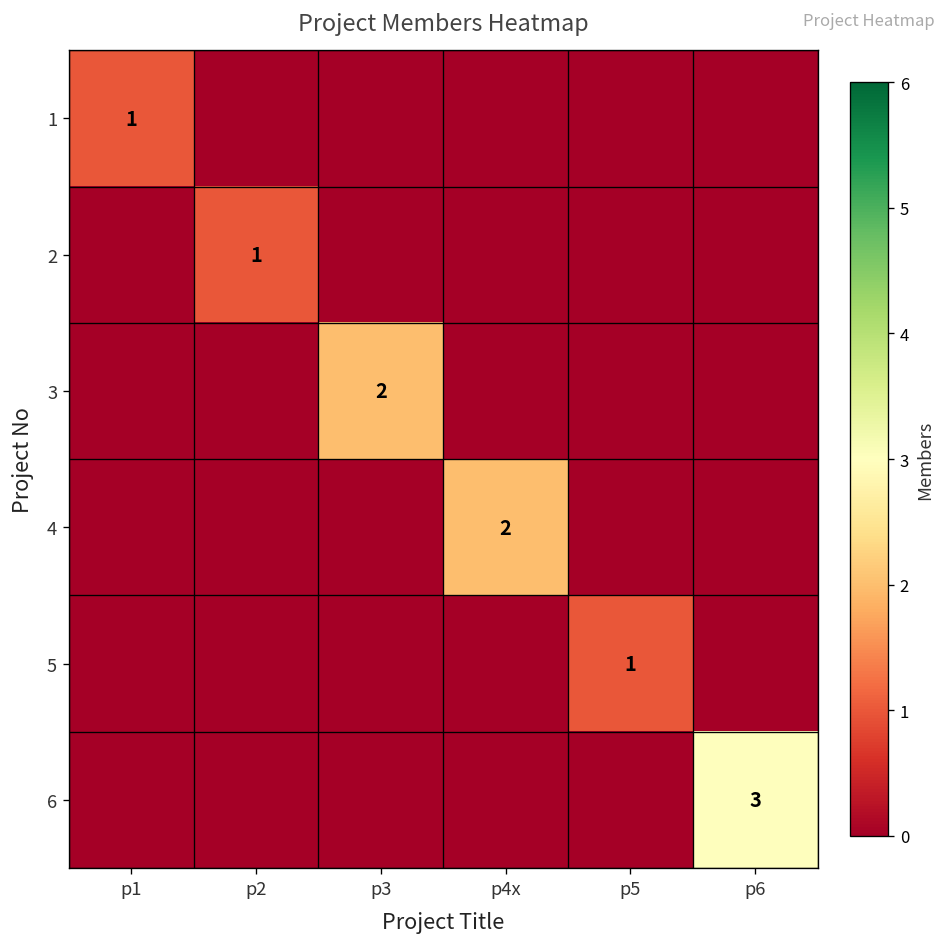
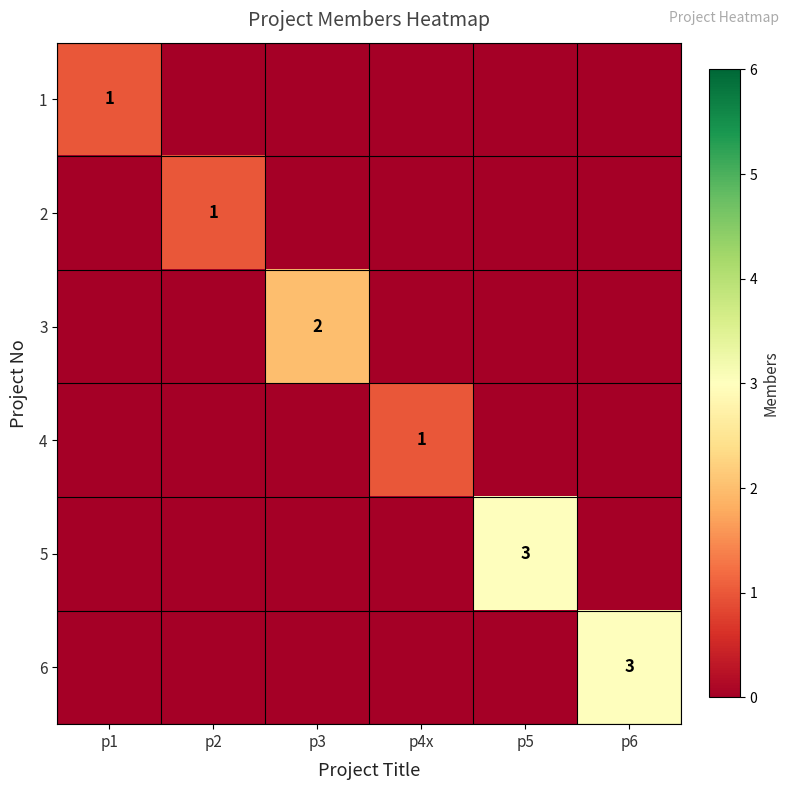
4, p4x: 2 -> 1
5, p5: 1 -> 3
